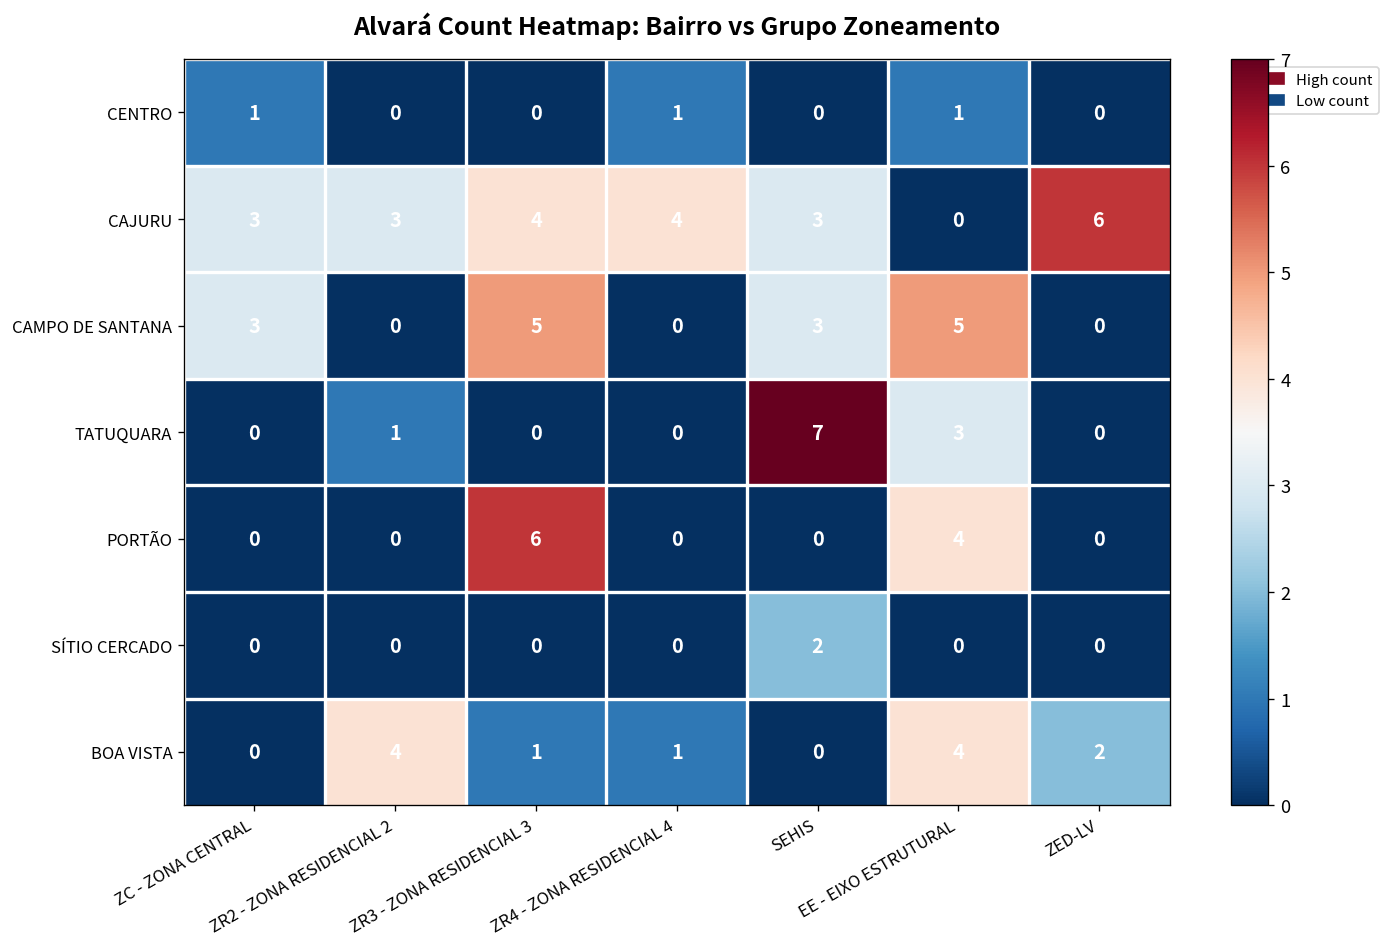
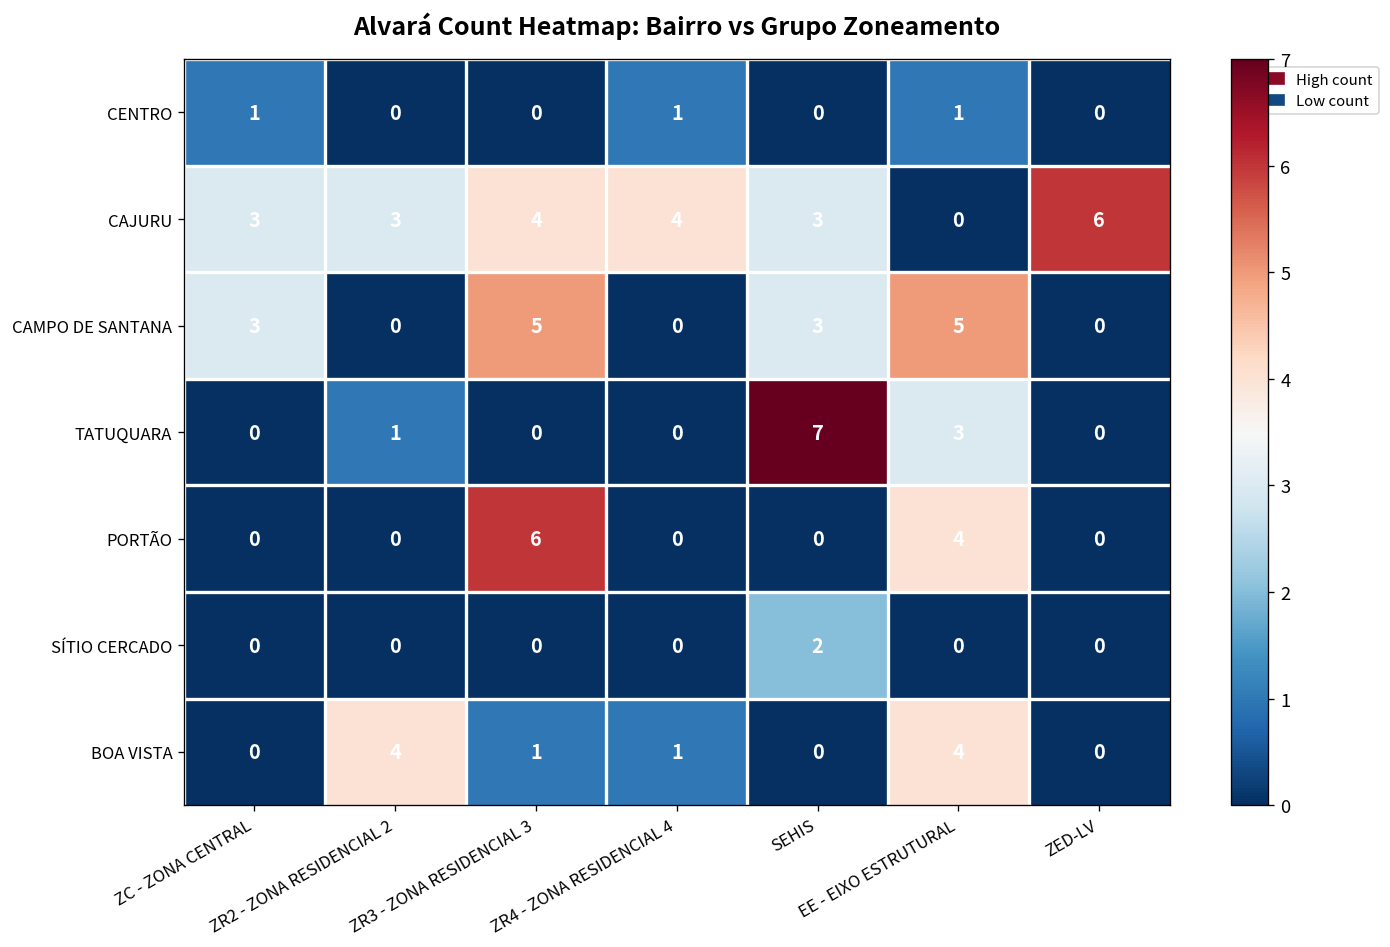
BOA VISTA, ZED-LV: 2 -> 0
